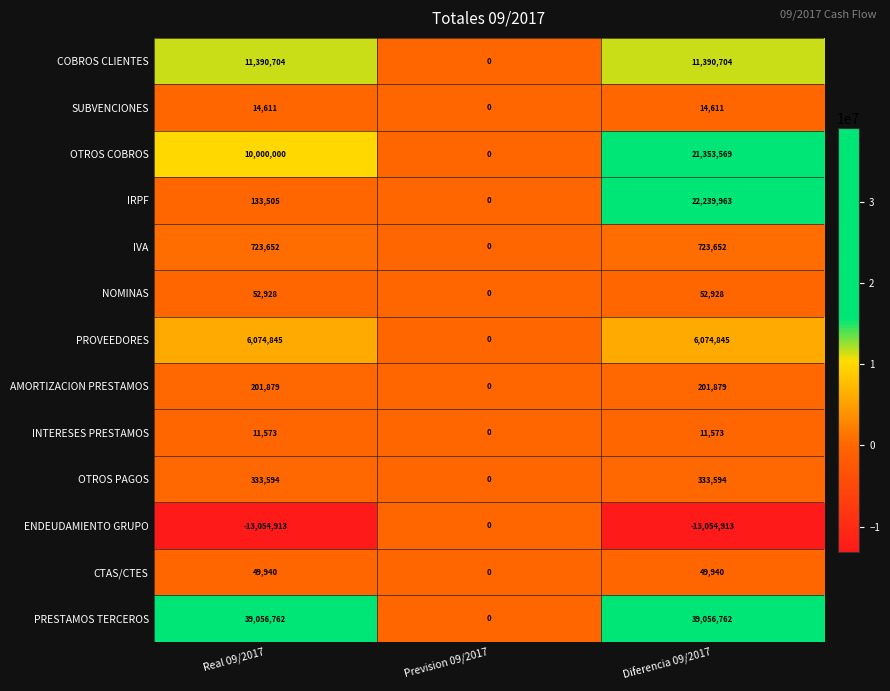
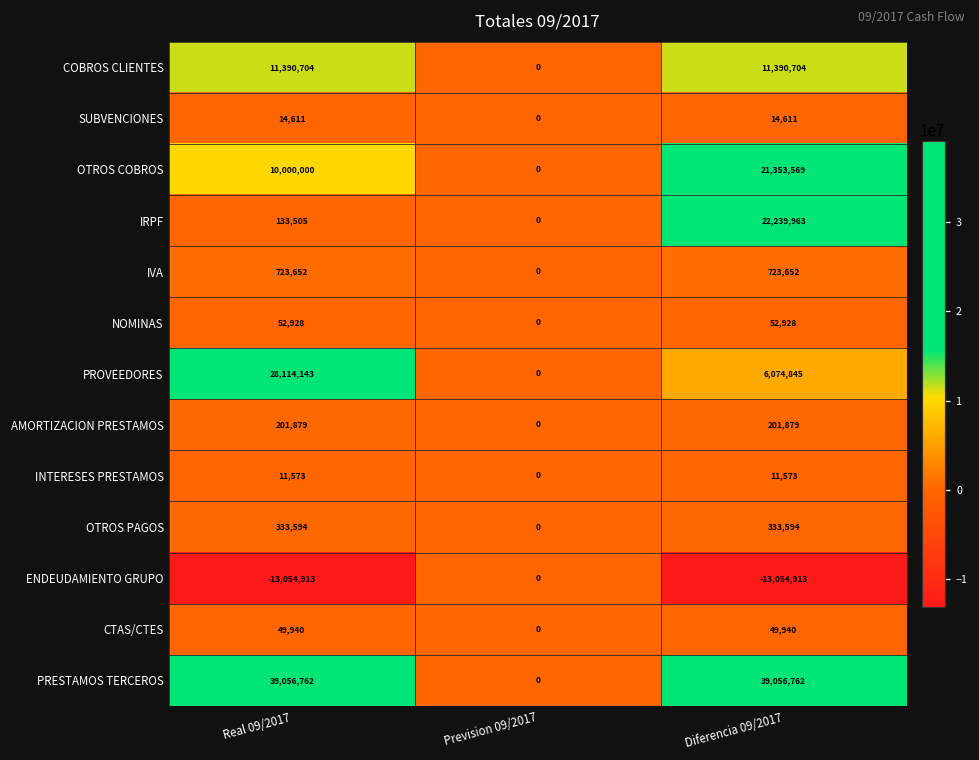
PROVEEDORES, Real 09/2017: 6,074,845 -> 28,114,143
